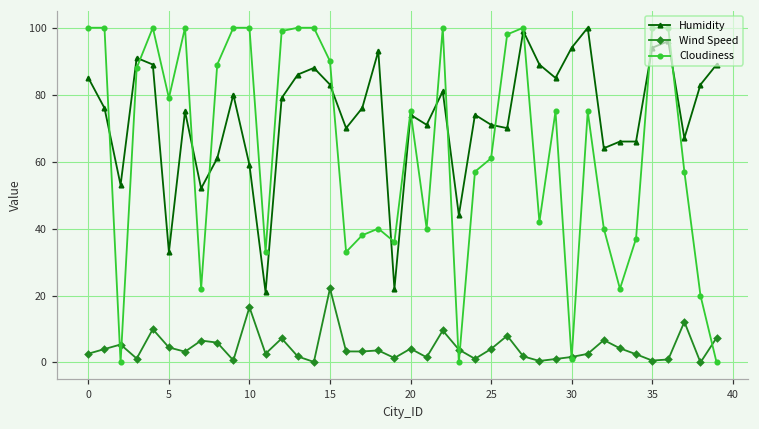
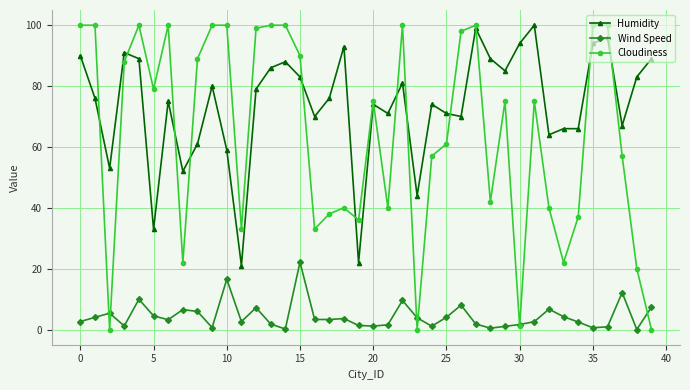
Humidity, 0: 85 -> 90
Wind Speed, 20: 4 -> 1
